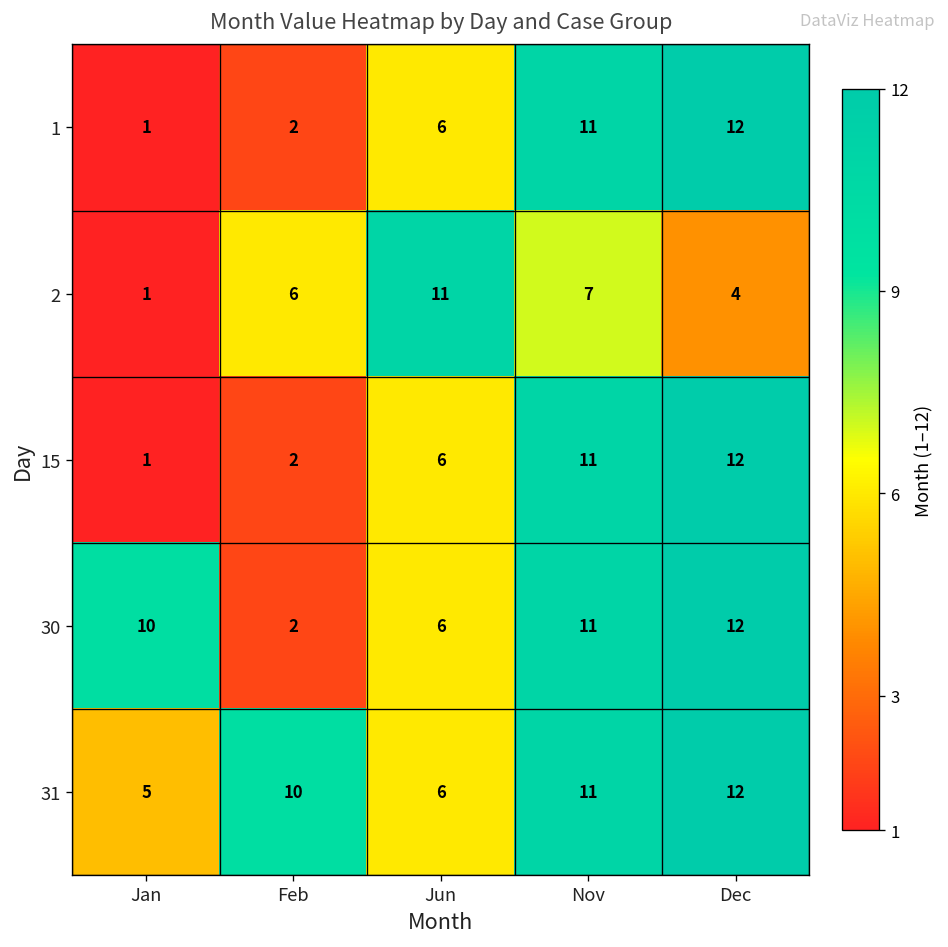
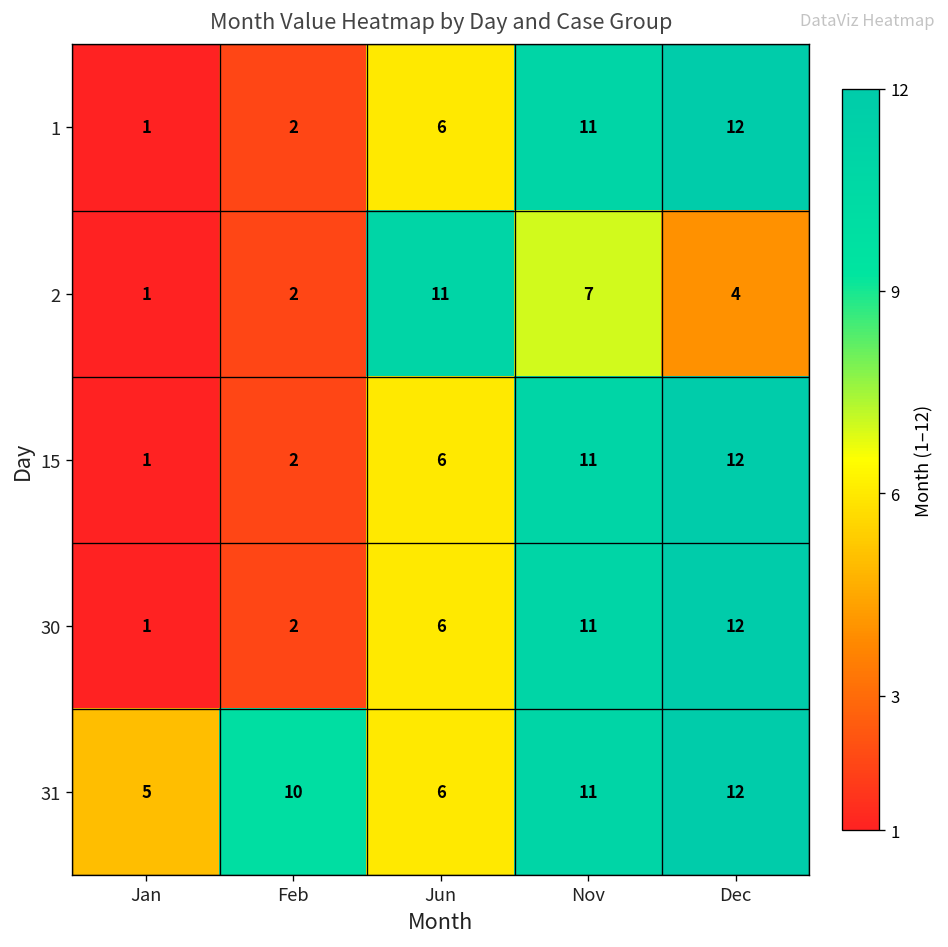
2, Feb: 6 -> 2
30, Jan: 10 -> 1
